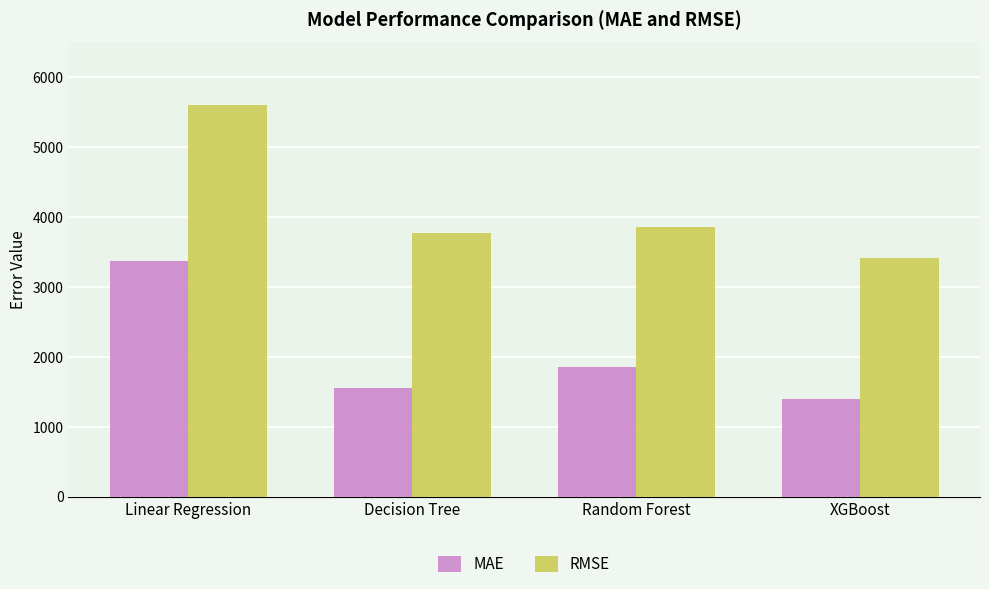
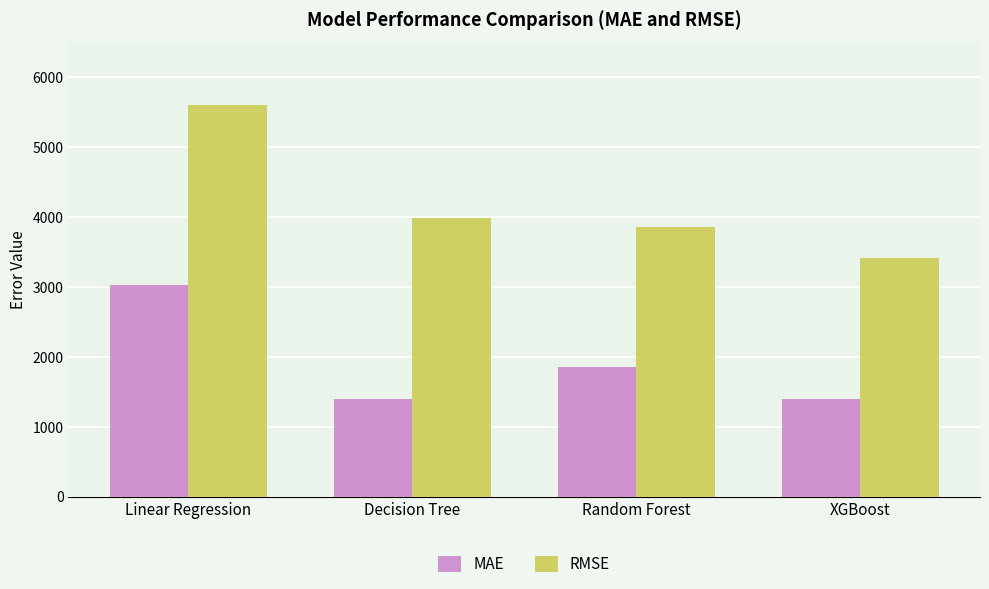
MAE, Linear Regression: 3400 -> 3000
MAE, Decision Tree: 1600 -> 1400
RMSE, Decision Tree: 3800 -> 4000
